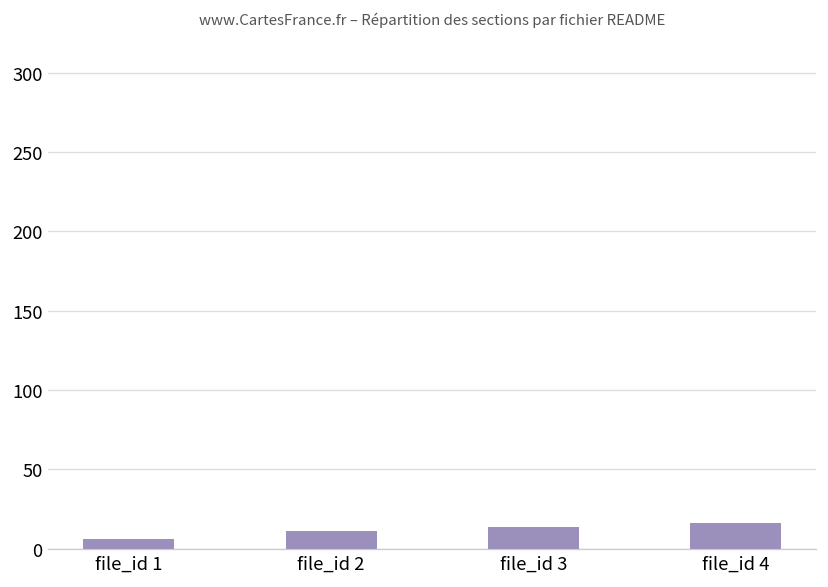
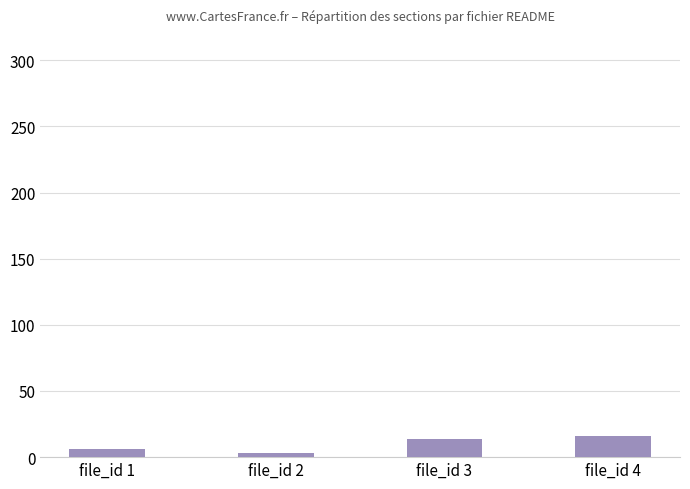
file_id 2: 11 -> 3
